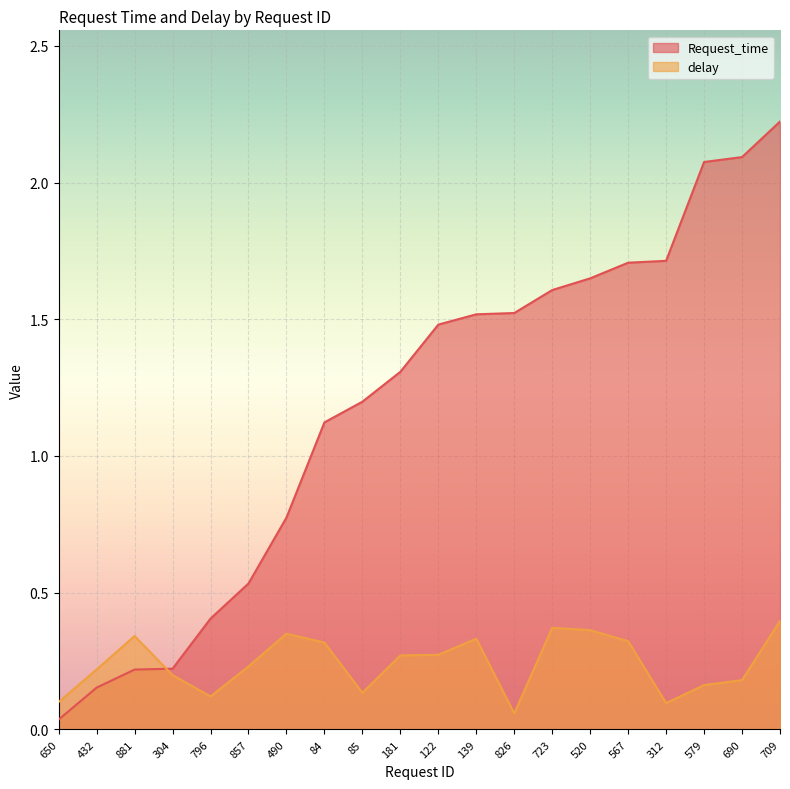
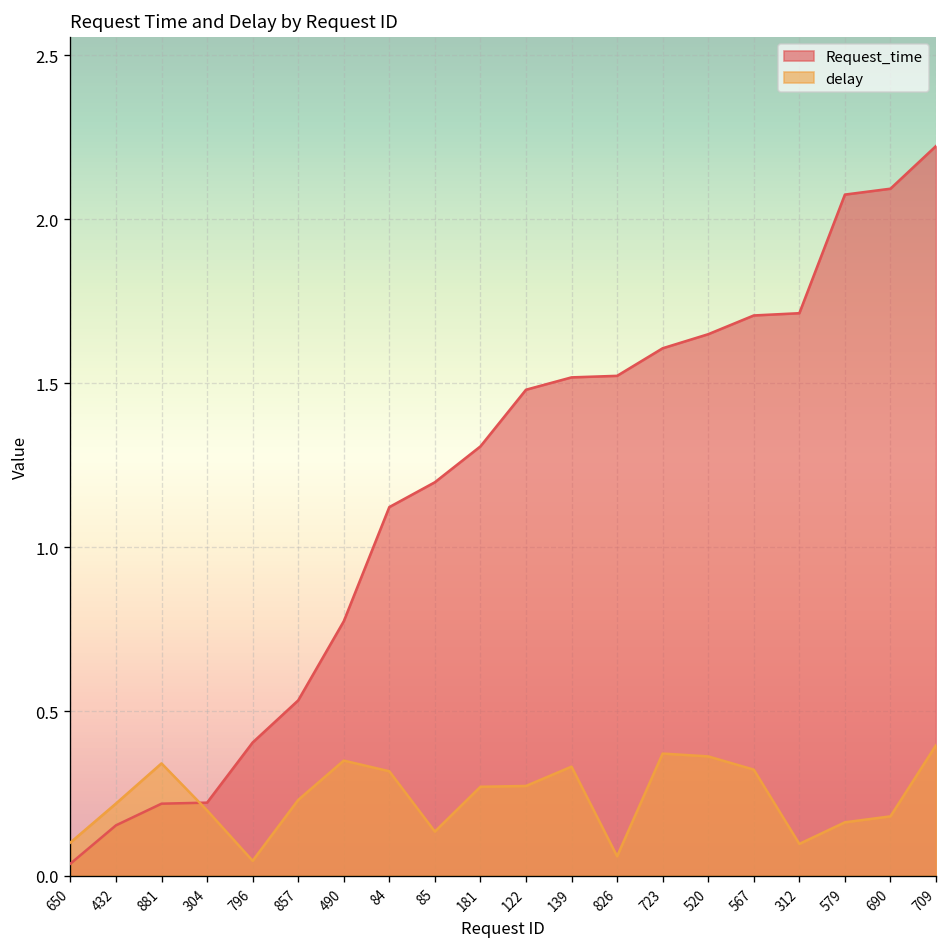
delay, 796: 0.12 -> 0.05
